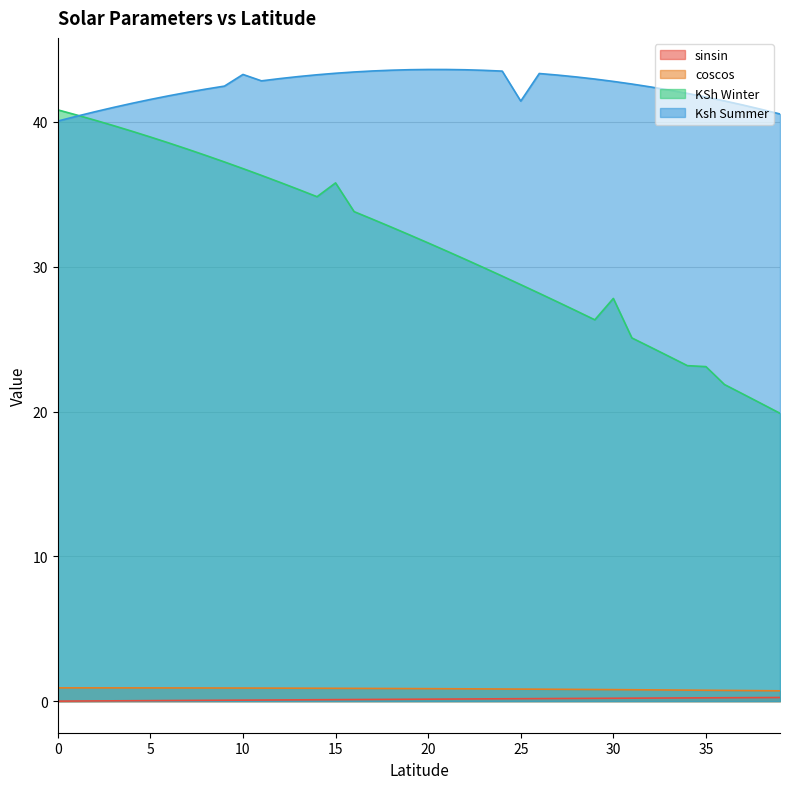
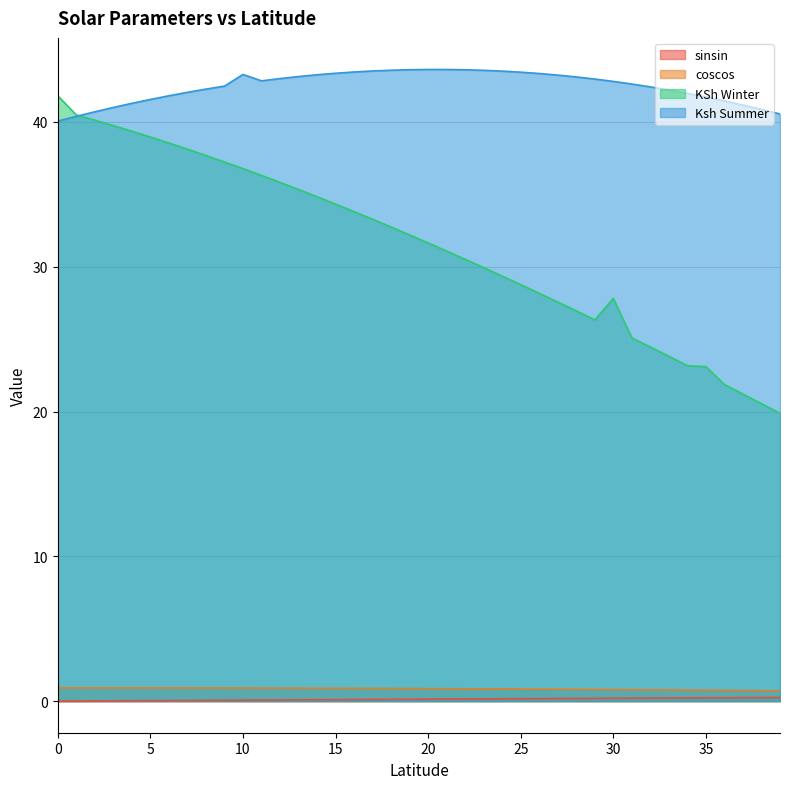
KSh Winter, 0: 40.8 -> 41.8
KSh Winter, 15: 35.8 -> 34.3
Ksh Summer, 25: 41.4 -> 43.4
